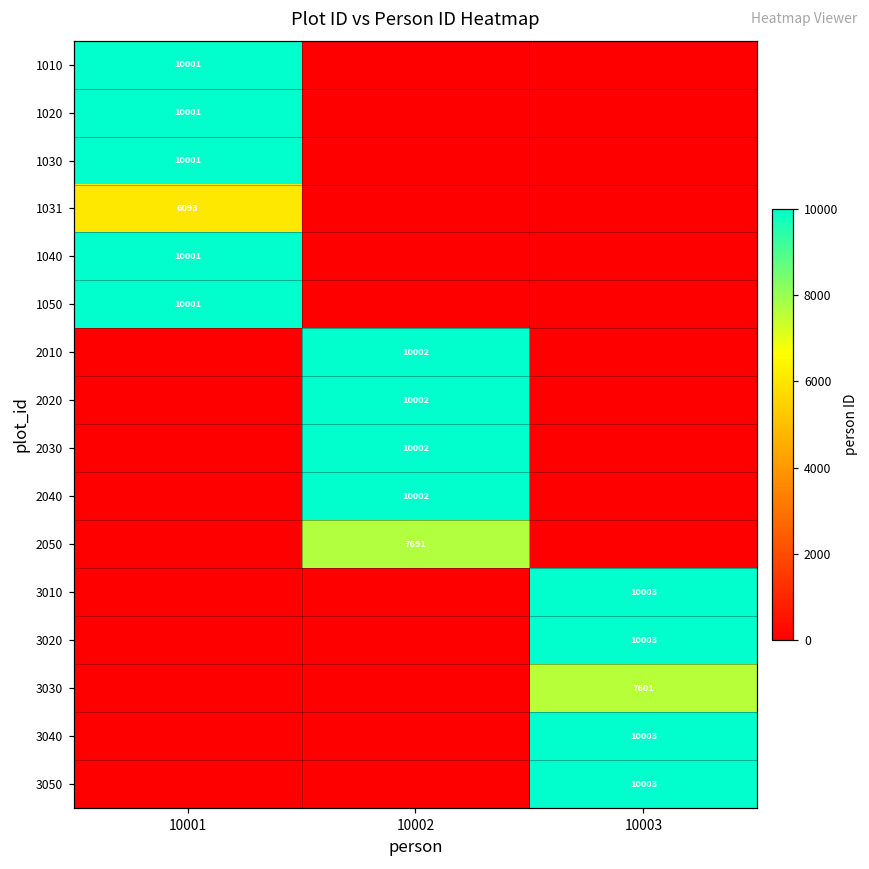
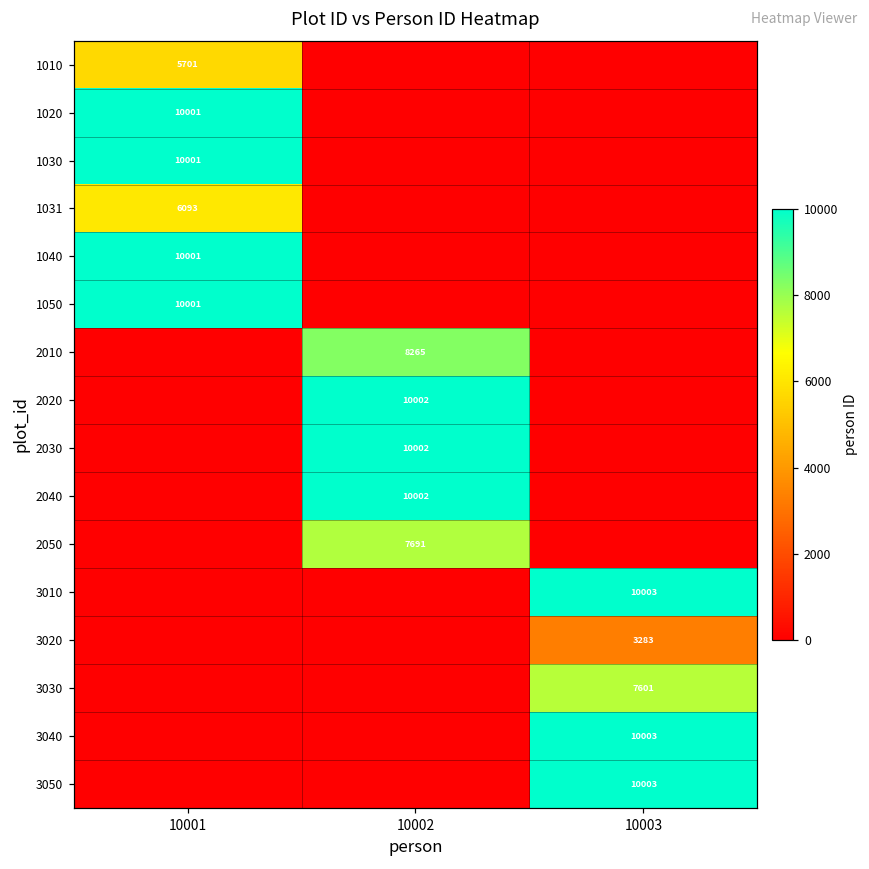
1010, 10001: 10001 -> 5701
2010, 10002: 10002 -> 8265
3020, 10003: 10003 -> 3283
